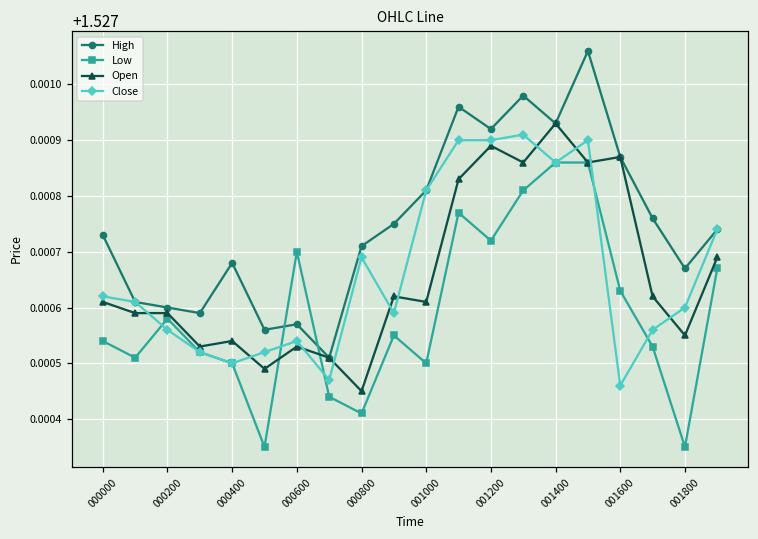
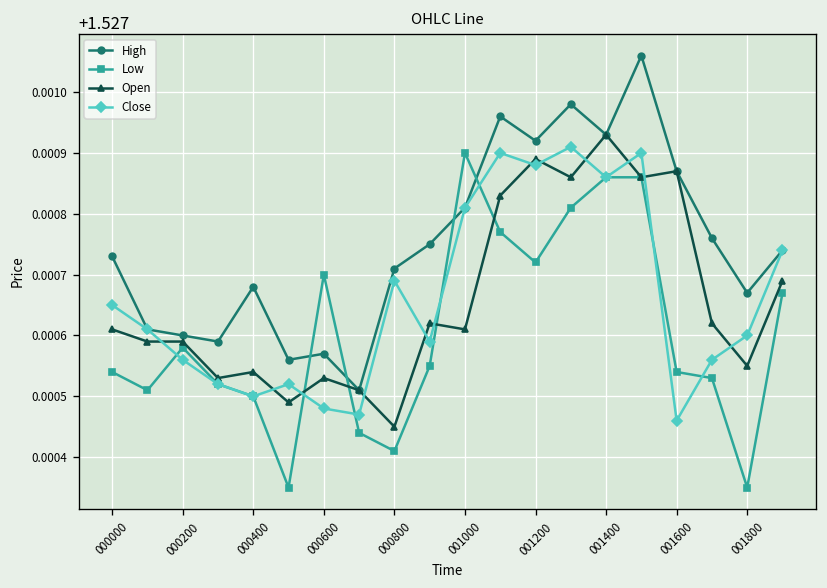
Close, 000000: 1.52762 -> 1.52765
Close, 000600: 1.52754 -> 1.52748
Low, 001000: 1.5275 -> 1.5279
Close, 001200: 1.52790 -> 1.52788
Low, 001600: 1.52763 -> 1.52754
